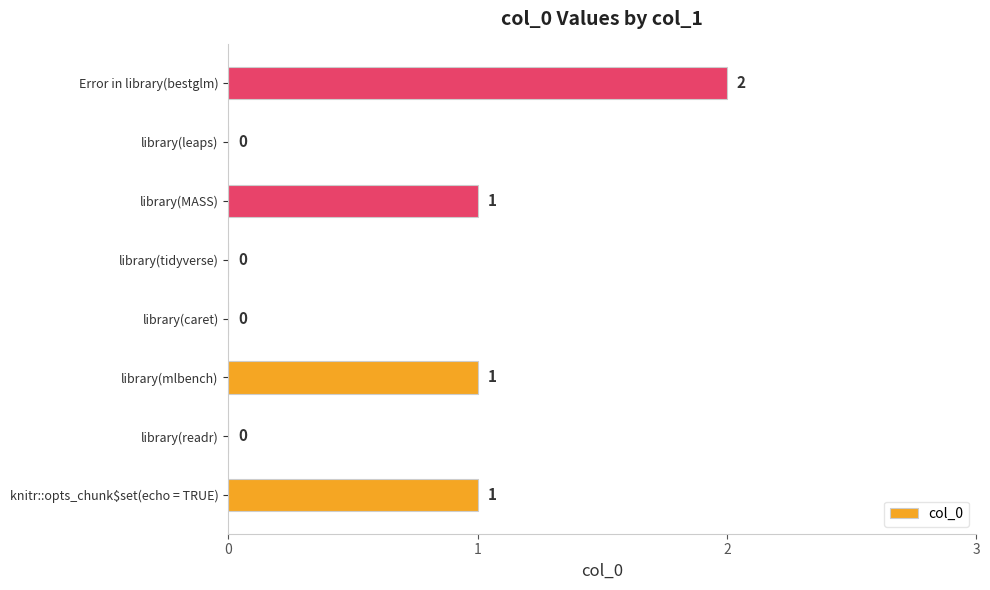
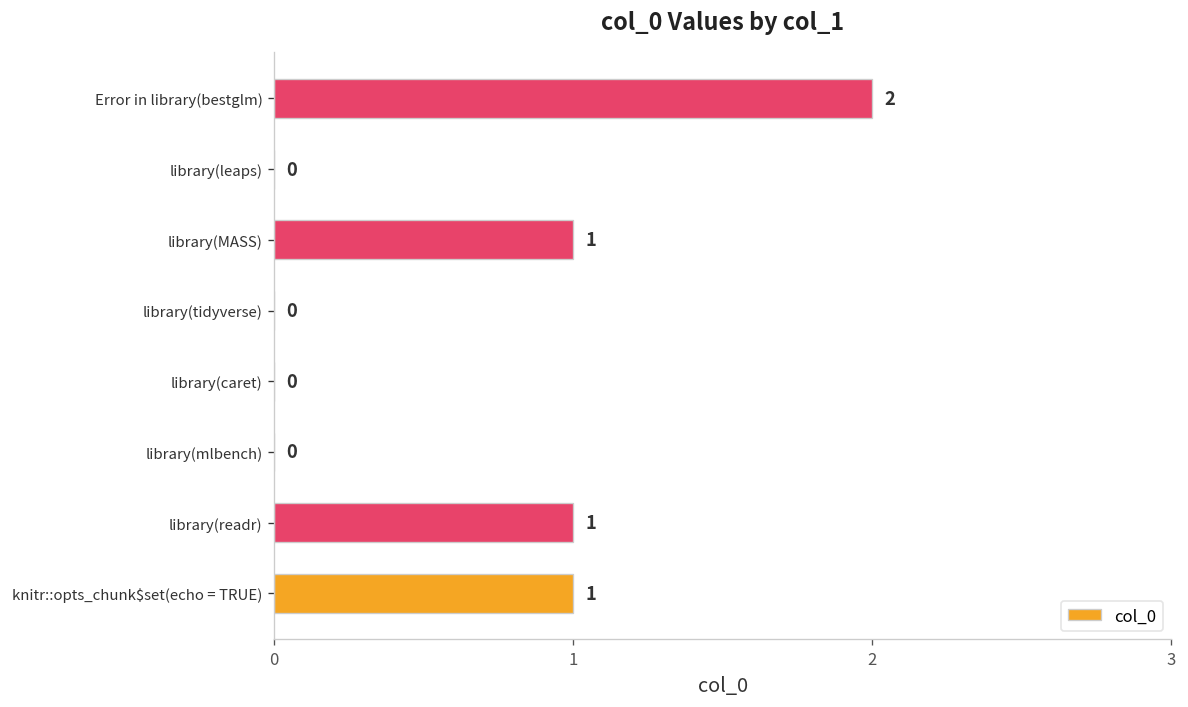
library(mlbench): 1 -> 0
library(readr): 0 -> 1
